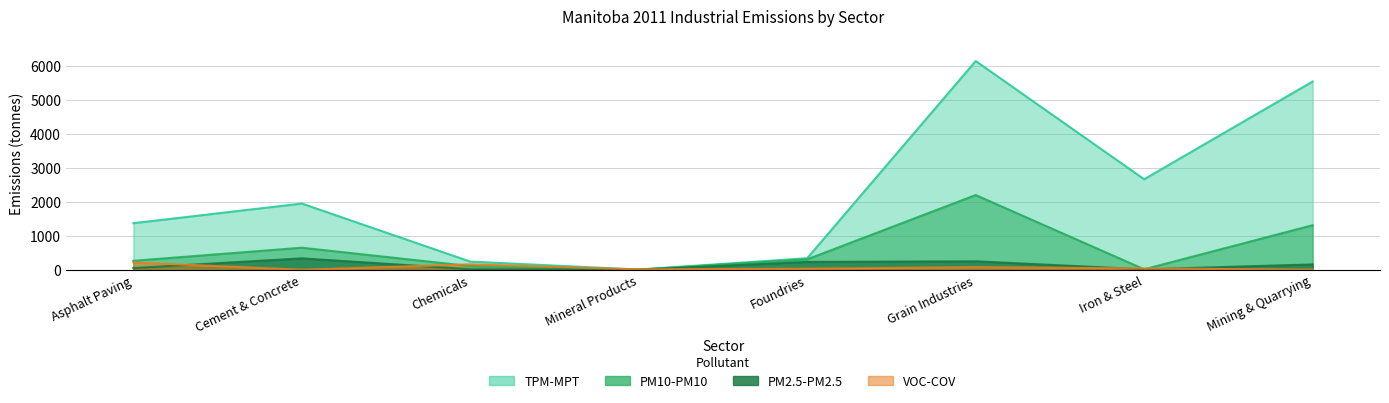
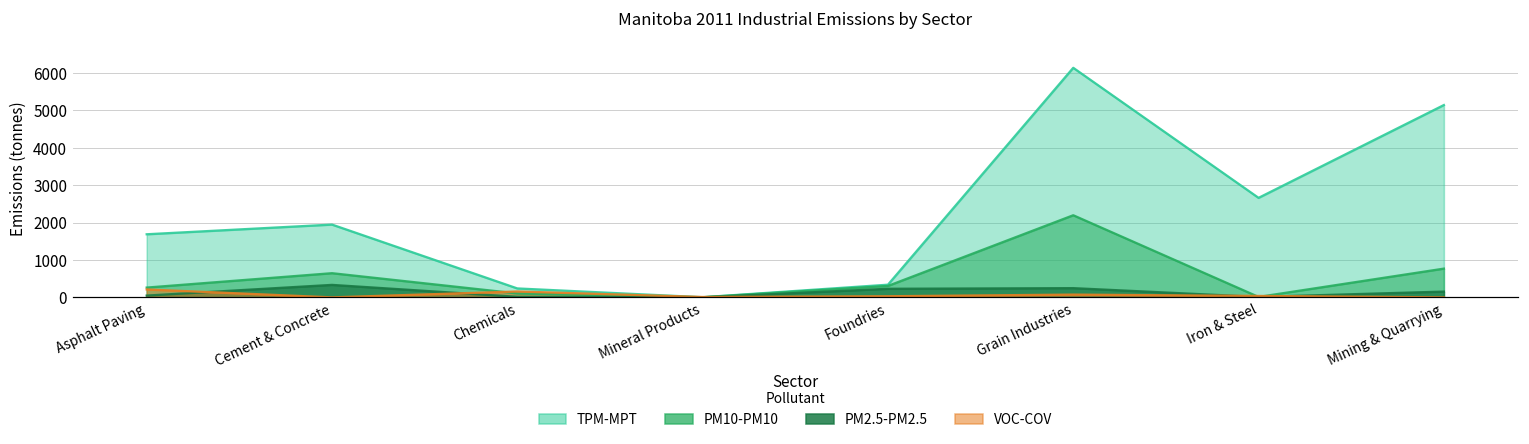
TPM-MPT, Asphalt Paving: 1400 -> 1700
TPM-MPT, Mining & Quarrying: 5500 -> 5100
PM10-PM10, Mining & Quarrying: 1300 -> 800
